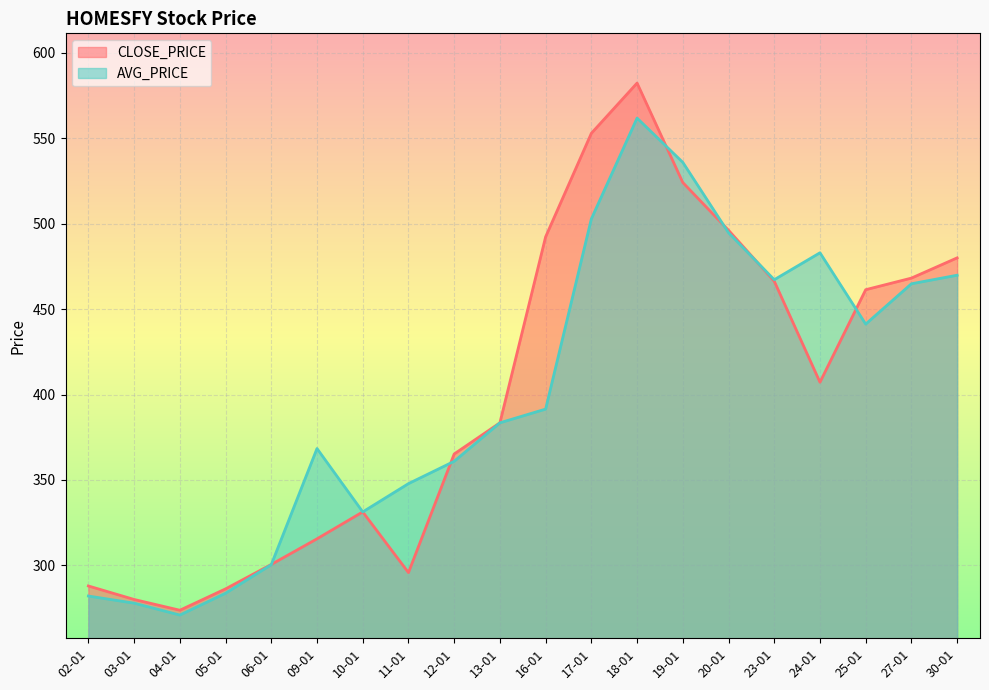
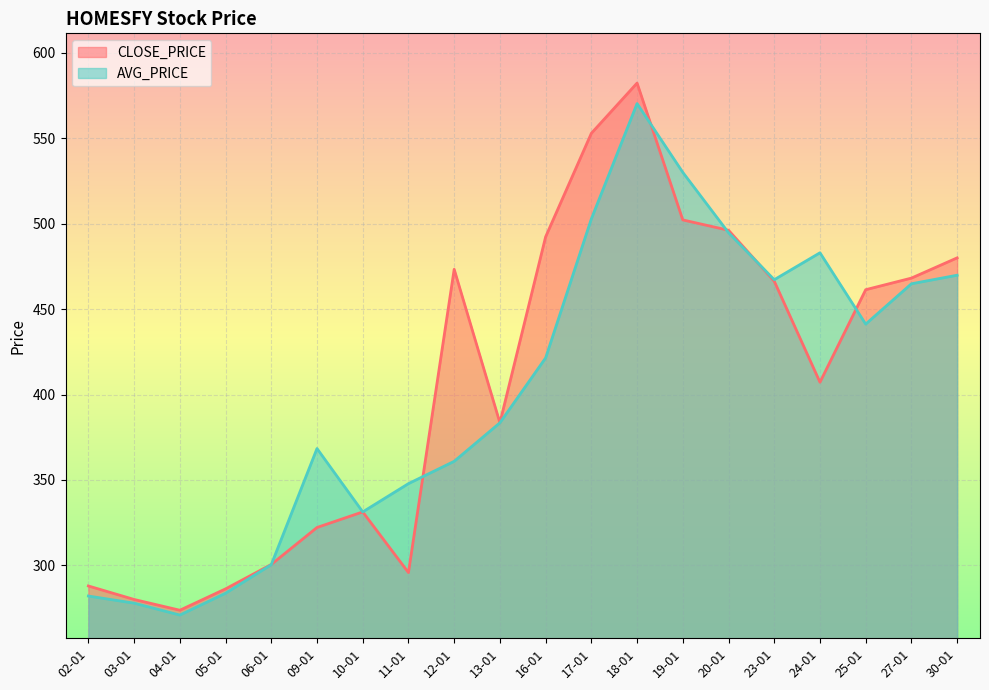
CLOSE_PRICE, 09-01: 316 -> 322
CLOSE_PRICE, 12-01: 365 -> 473
AVG_PRICE, 16-01: 391 -> 421
AVG_PRICE, 18-01: 562 -> 570
CLOSE_PRICE, 19-01: 524 -> 502
AVG_PRICE, 19-01: 536 -> 530
